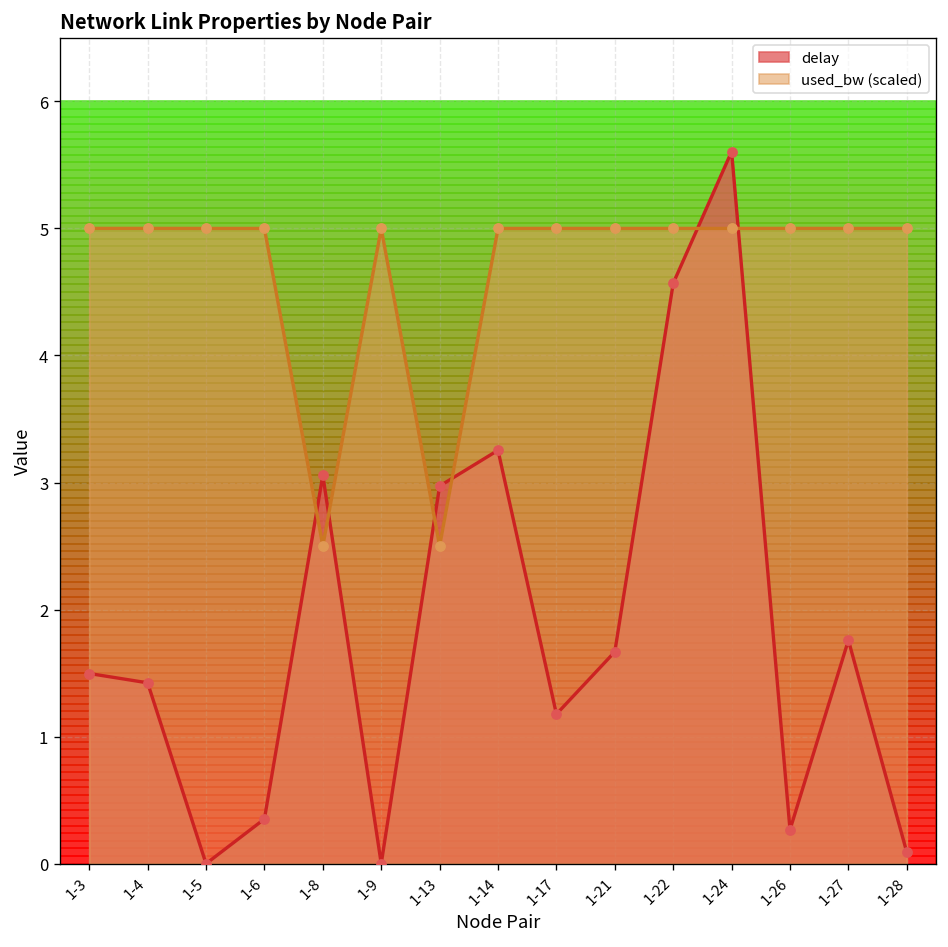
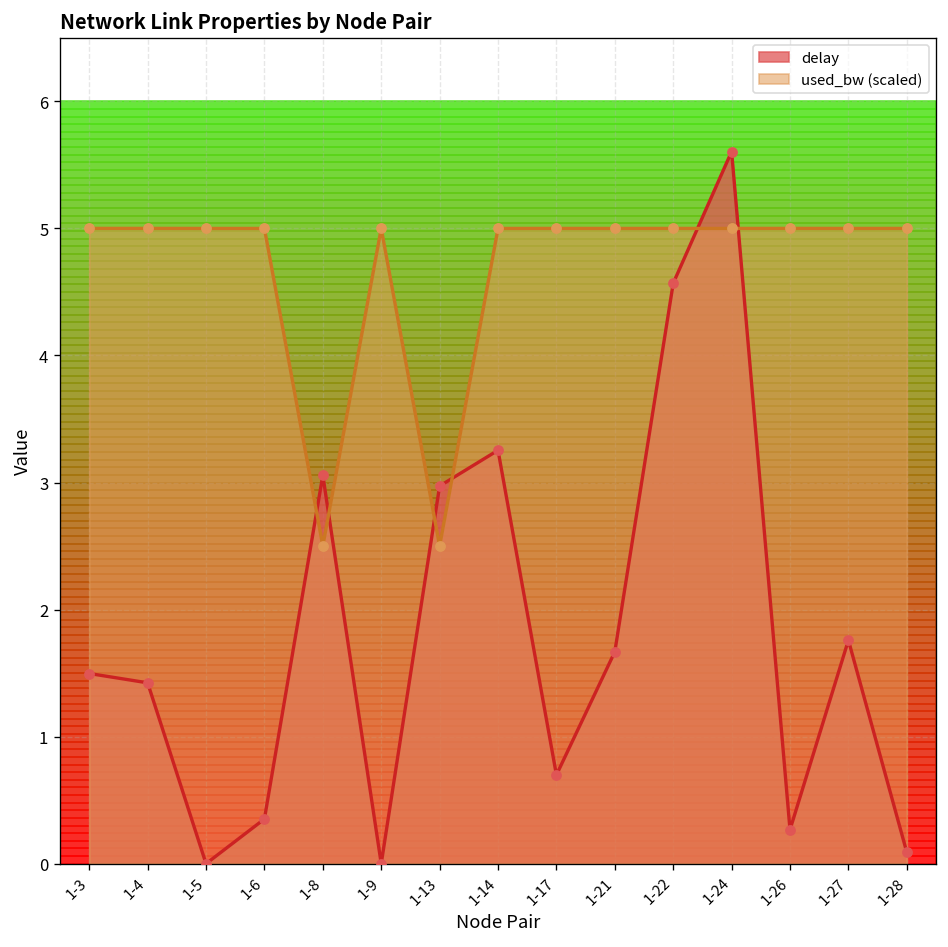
delay, 1-17: 1.18 -> 0.70
